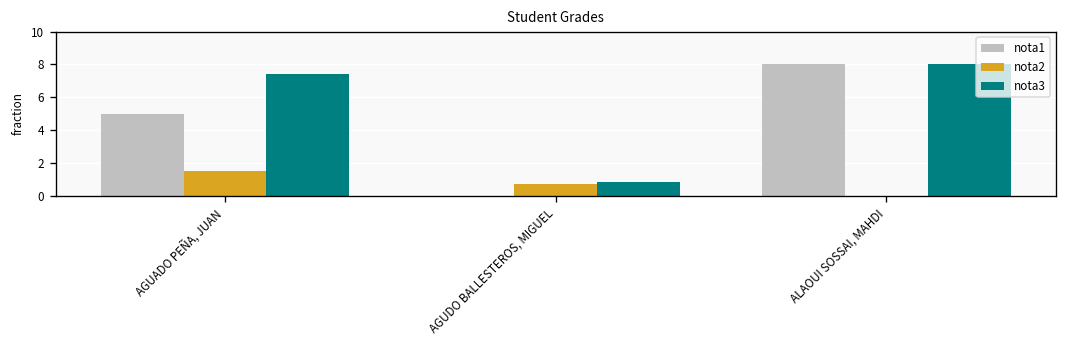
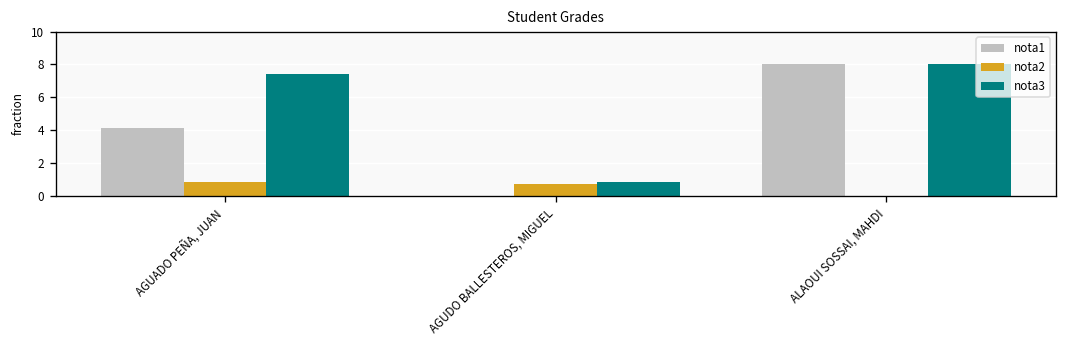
nota1, AGUADO PEÑA, JUAN: 5.0 -> 4.1
nota2, AGUADO PEÑA, JUAN: 1.5 -> 0.8
